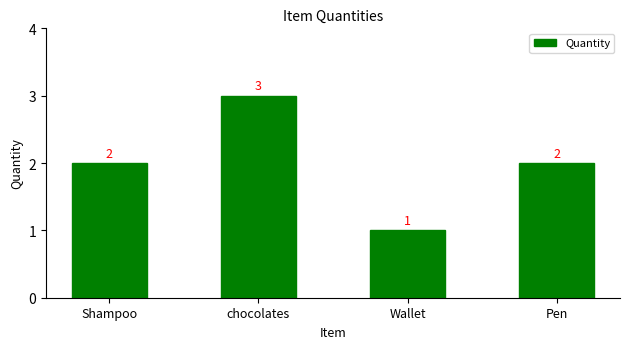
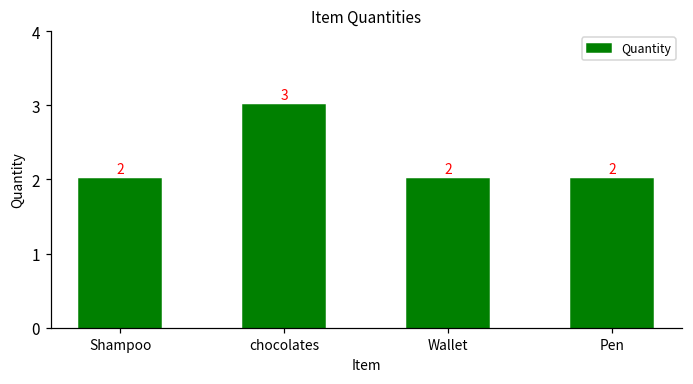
Wallet: 1 -> 2
